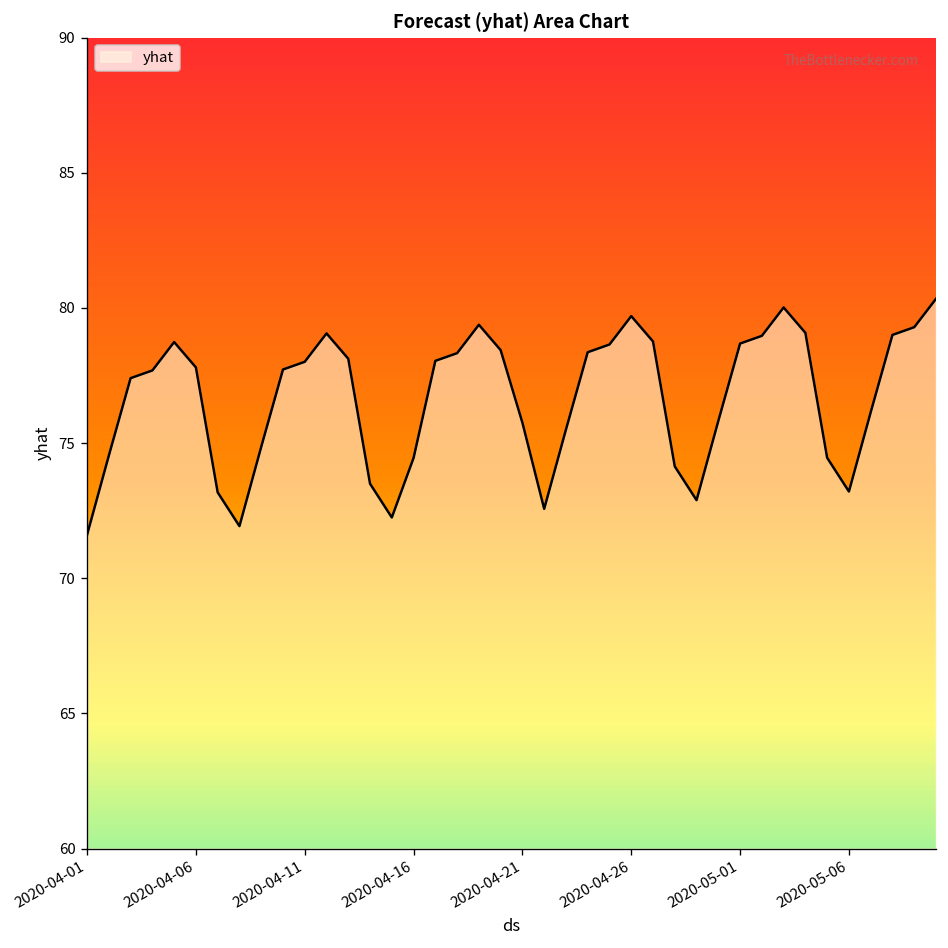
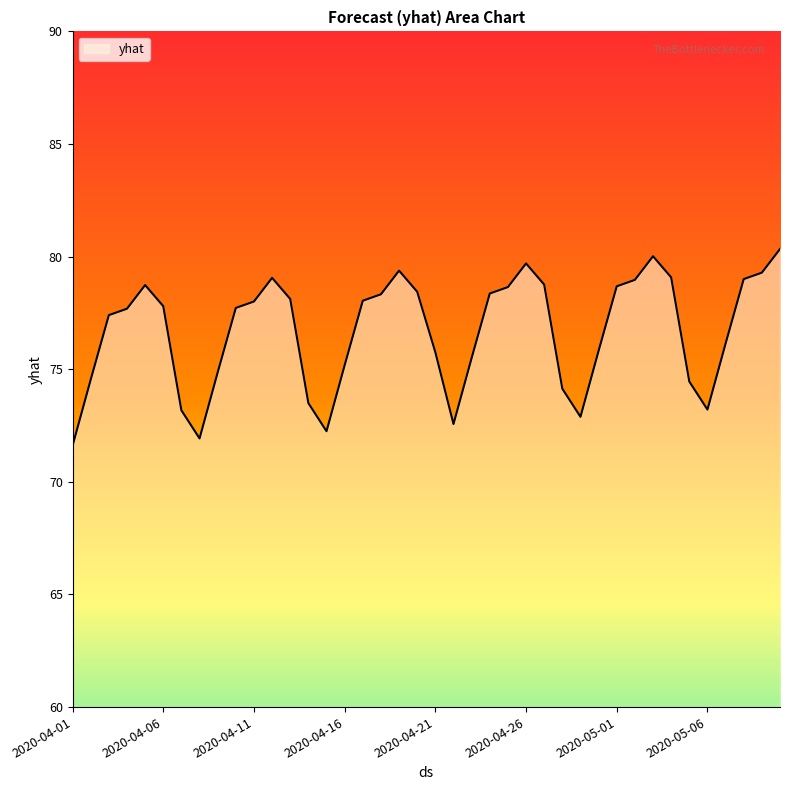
2020-04-16: 74.5 -> 75.2
